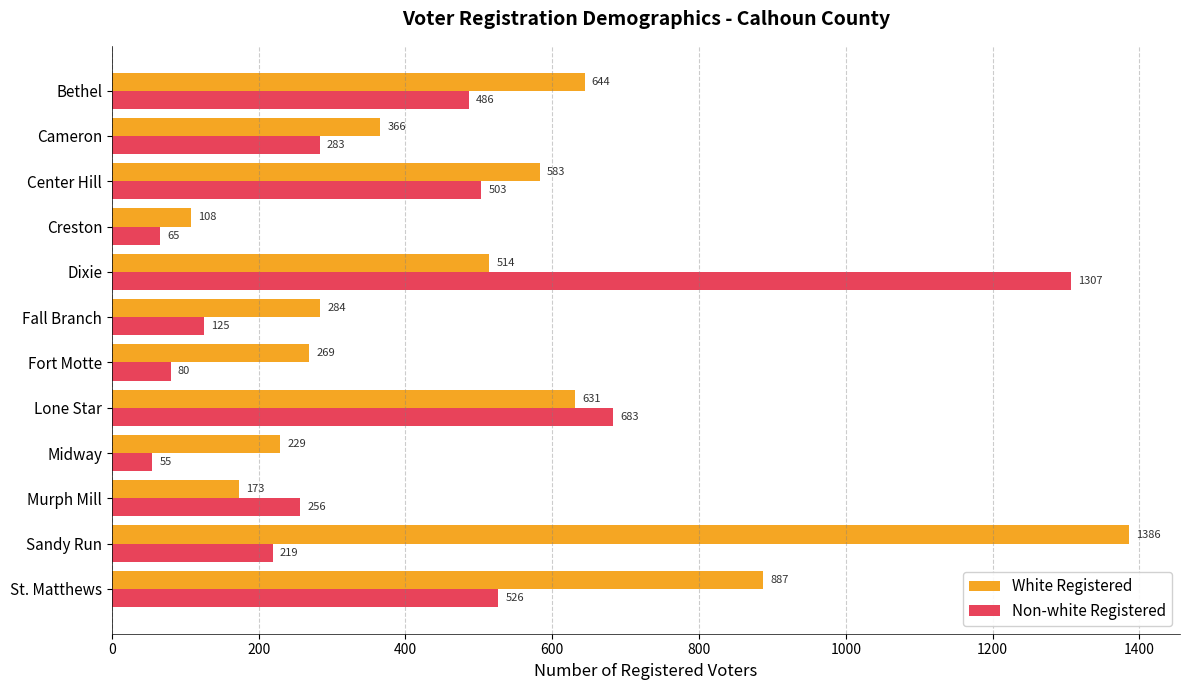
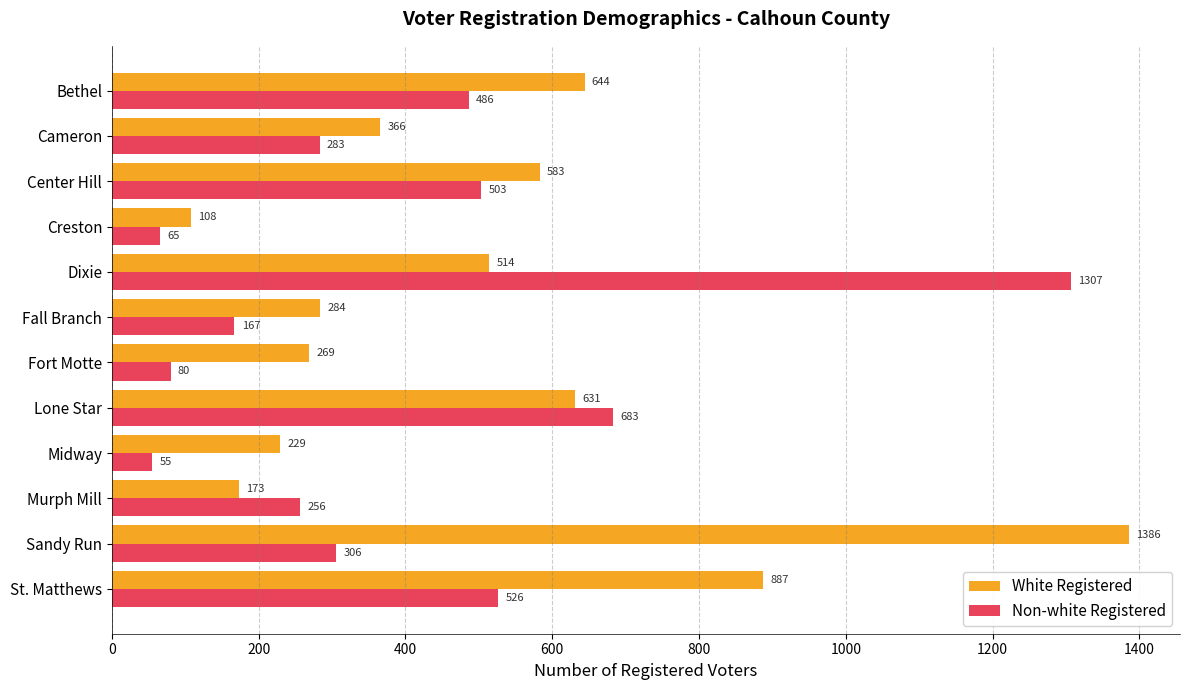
Non-white Registered, Fall Branch: 125 -> 167
Non-white Registered, Sandy Run: 219 -> 306
